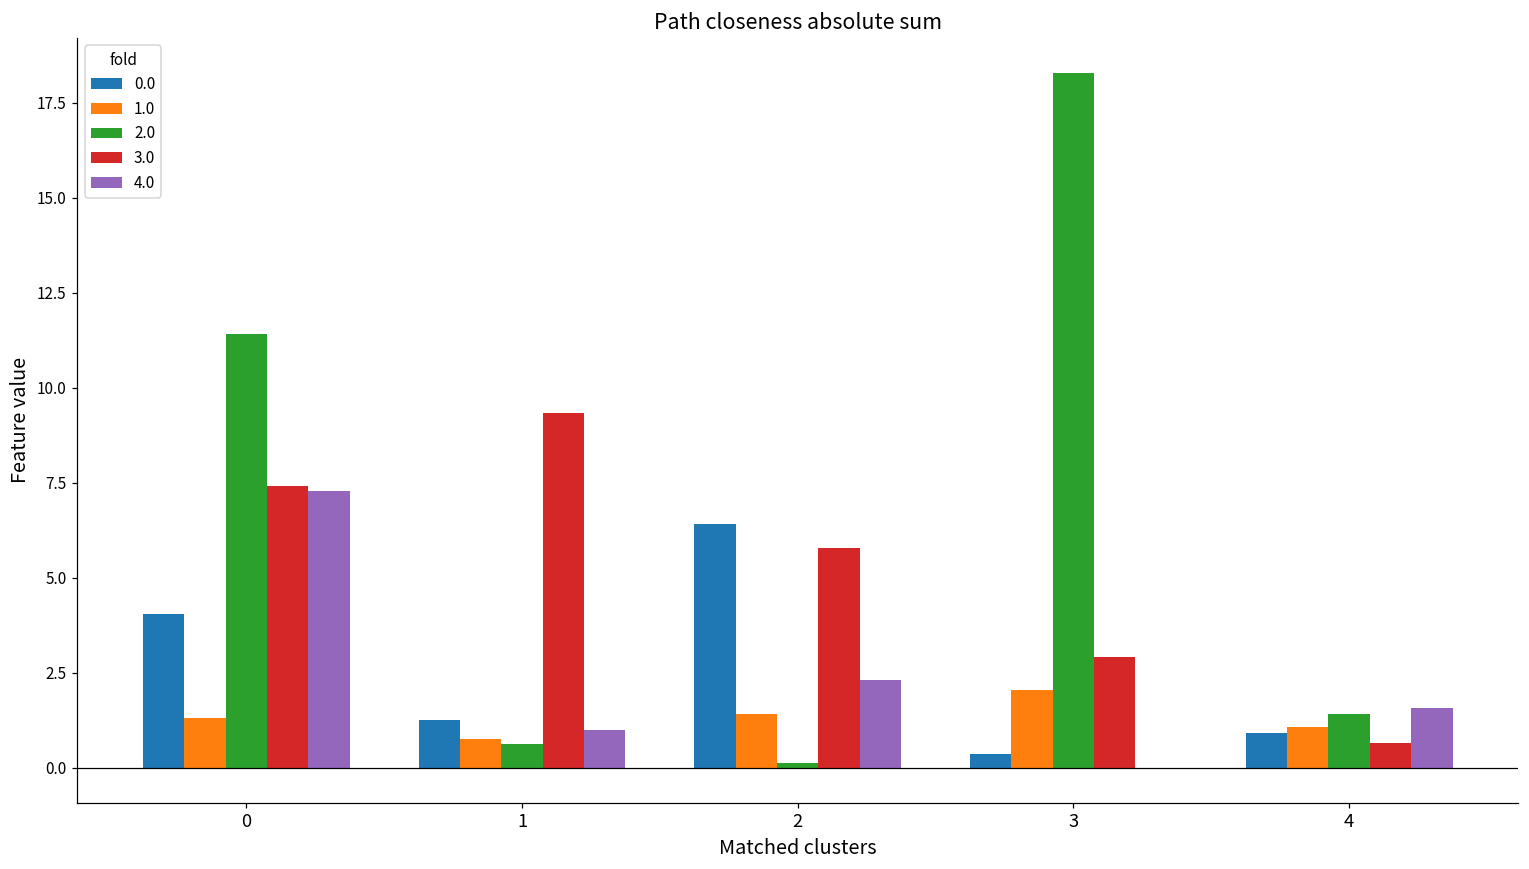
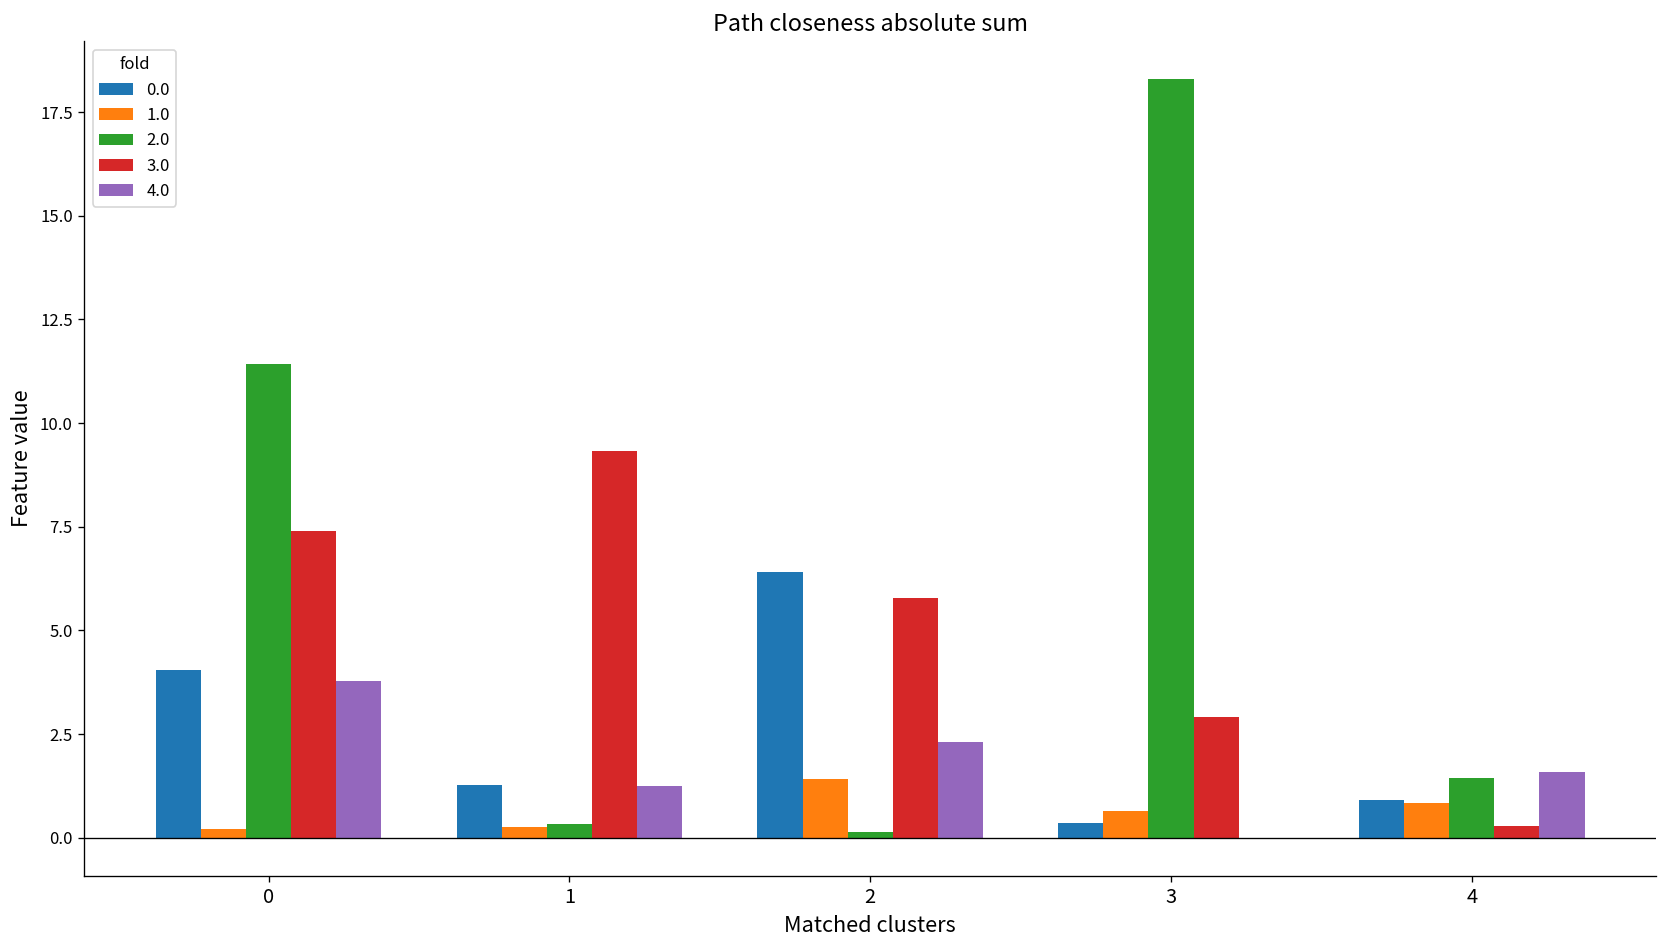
1.0, 0: 1.3 -> 0.2
4.0, 0: 7.3 -> 3.8
1.0, 1: 0.8 -> 0.3
2.0, 1: 0.6 -> 0.3
4.0, 1: 1.0 -> 1.3
1.0, 3: 2.1 -> 0.6
1.0, 4: 1.1 -> 0.8
3.0, 4: 0.6 -> 0.3
